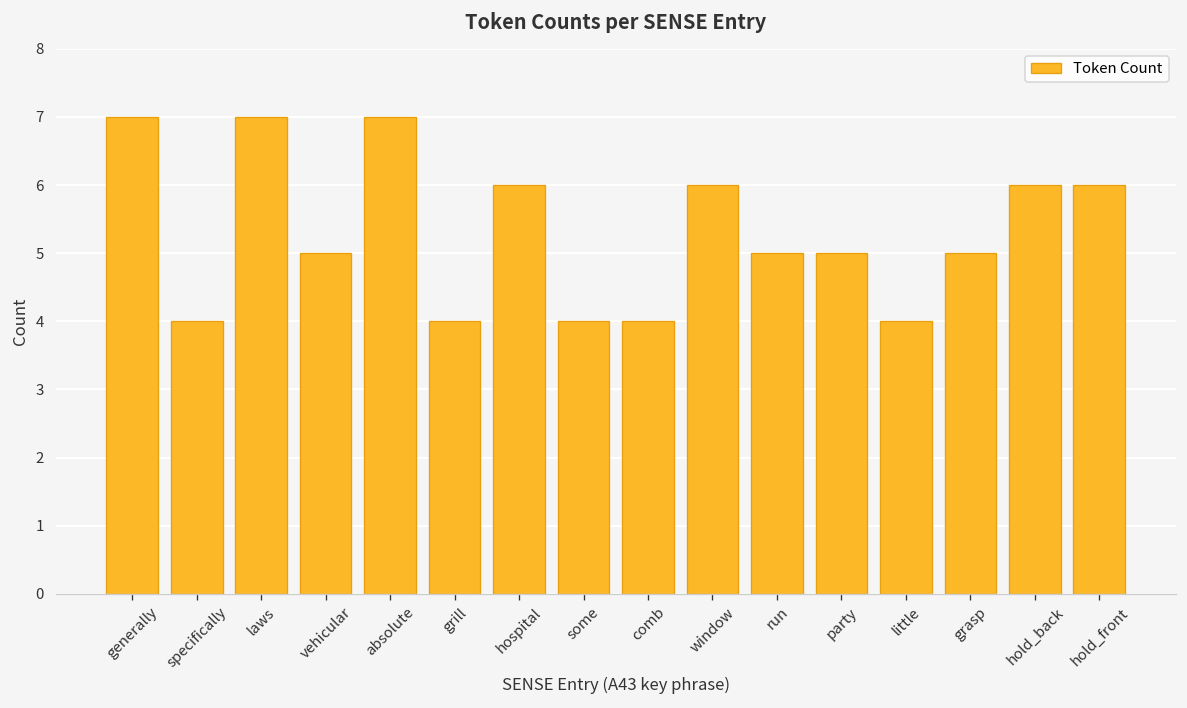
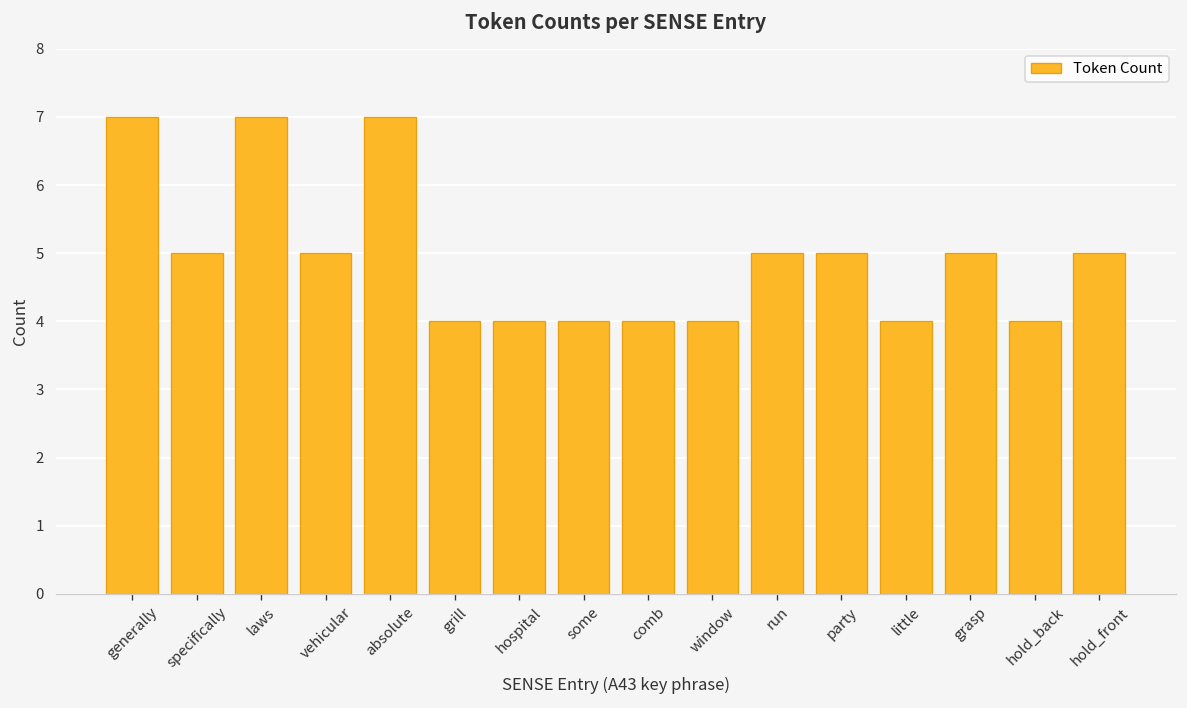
specifically: 4 -> 5
hospital: 6 -> 4
window: 6 -> 4
hold_back: 6 -> 4
hold_front: 6 -> 5
